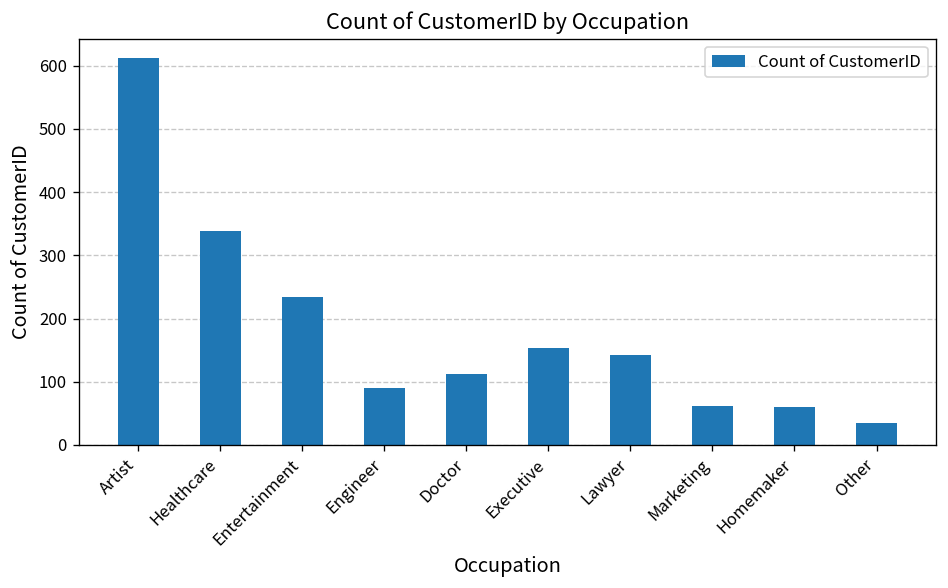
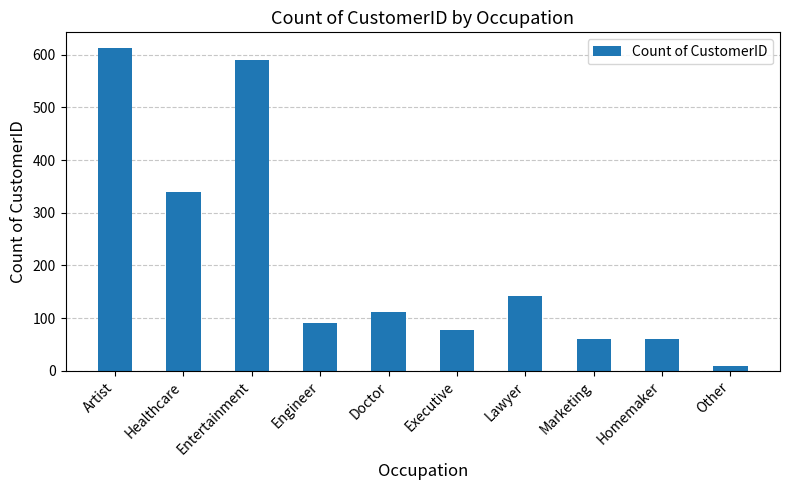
Entertainment: 230 -> 590
Executive: 150 -> 80
Other: 40 -> 10
